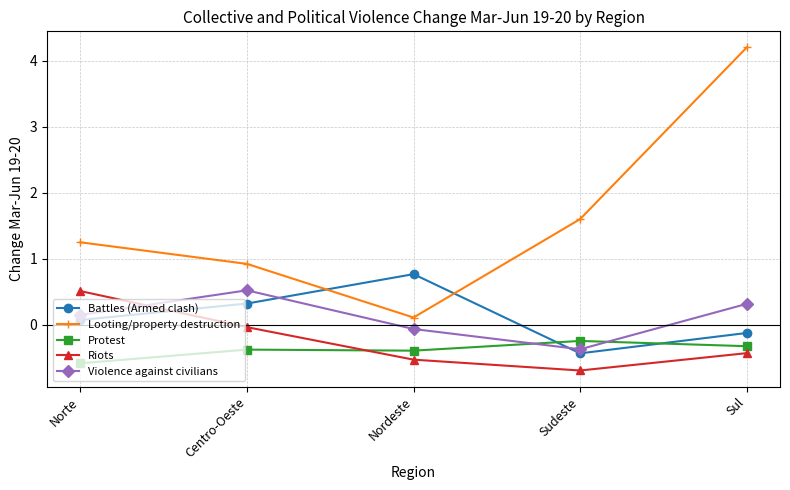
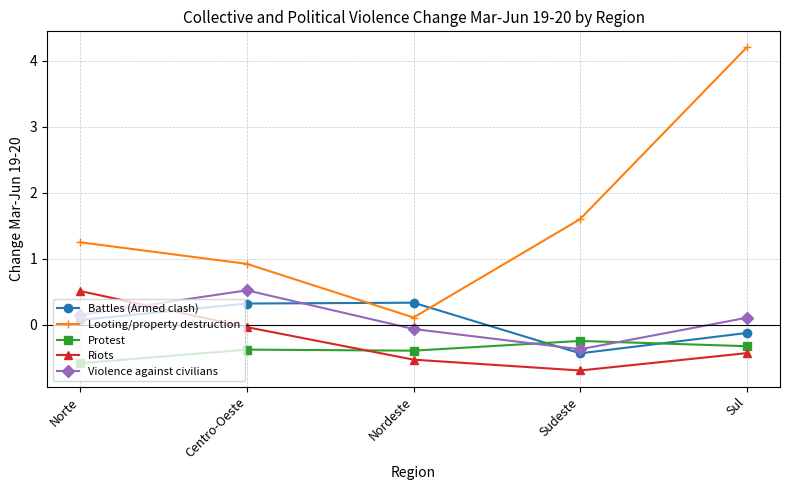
Battles (Armed clash), Nordeste: 0.8 -> 0.3
Violence against civilians, Sul: 0.3 -> 0.1
